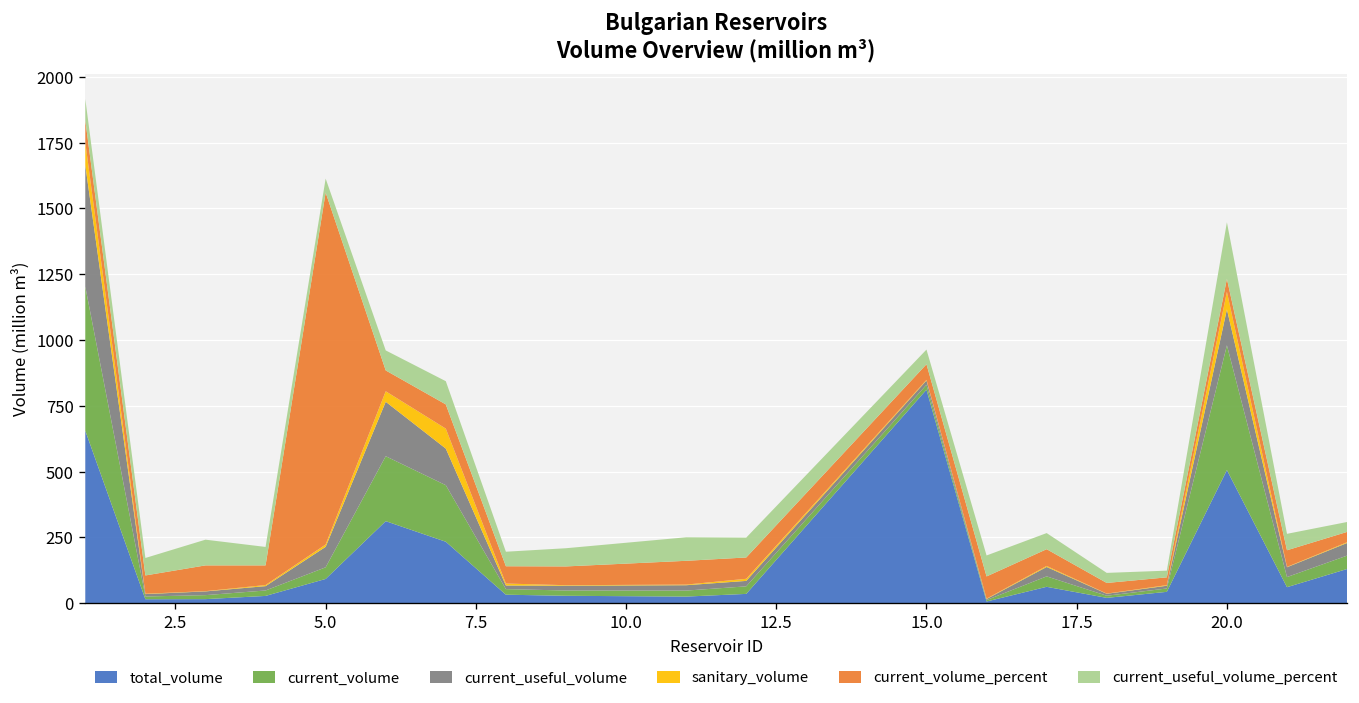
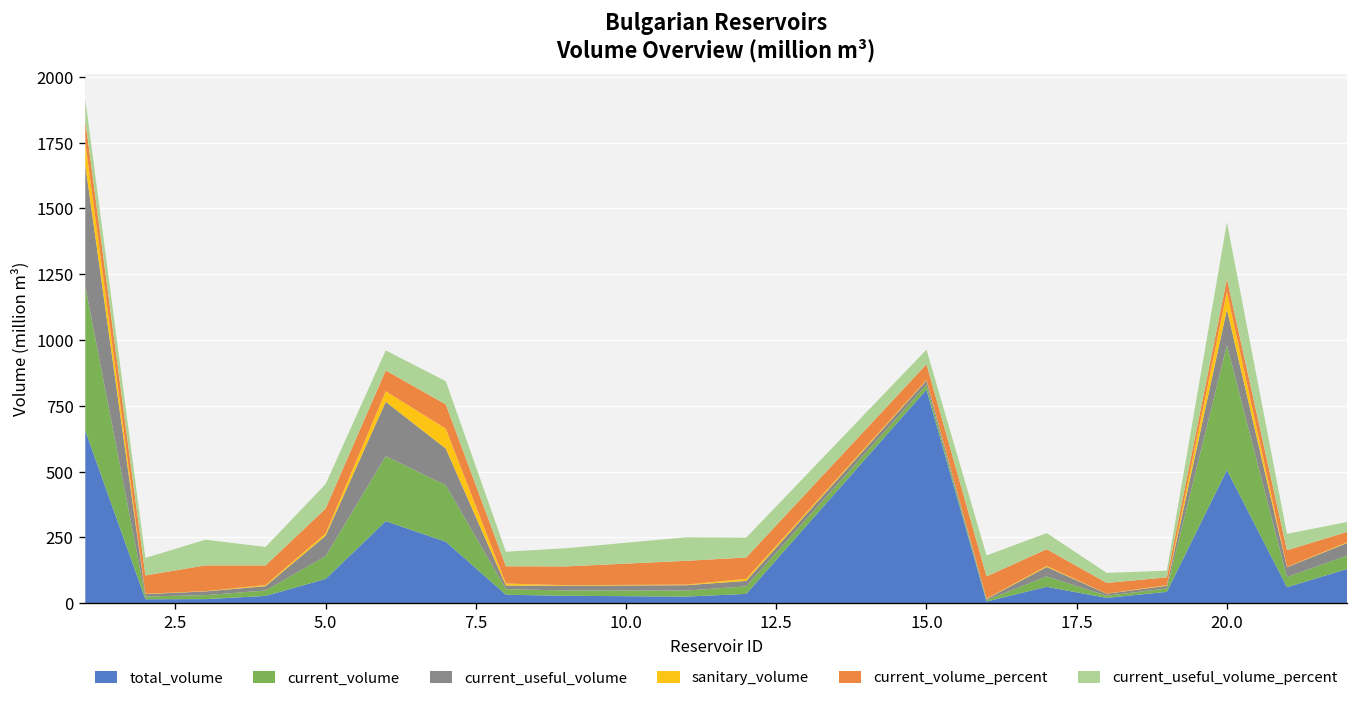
current_volume, 5.0: 40 -> 90
current_volume_percent, 5.0: 1340 -> 90
current_useful_volume_percent, 5.0: 50 -> 90
